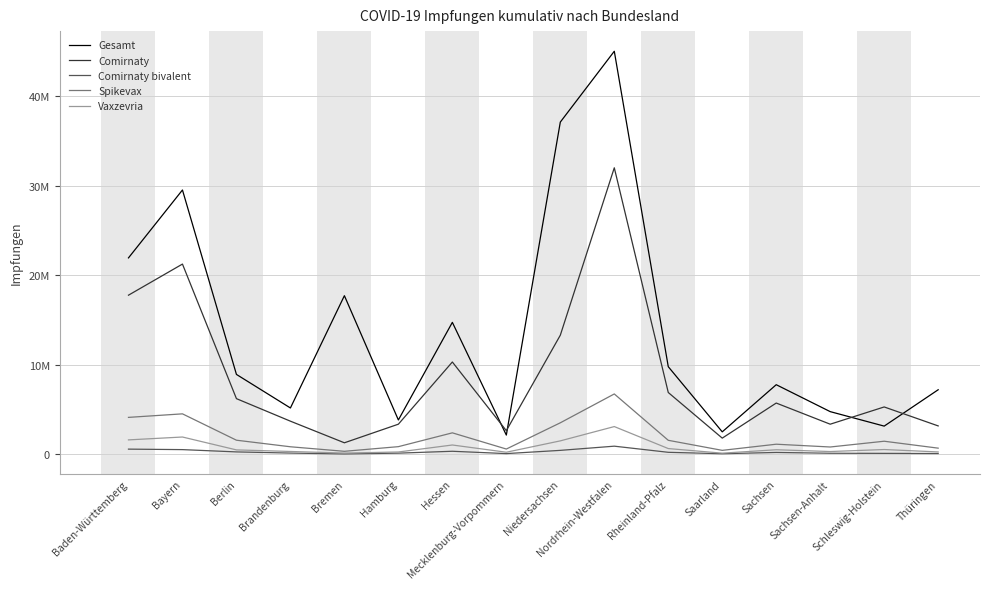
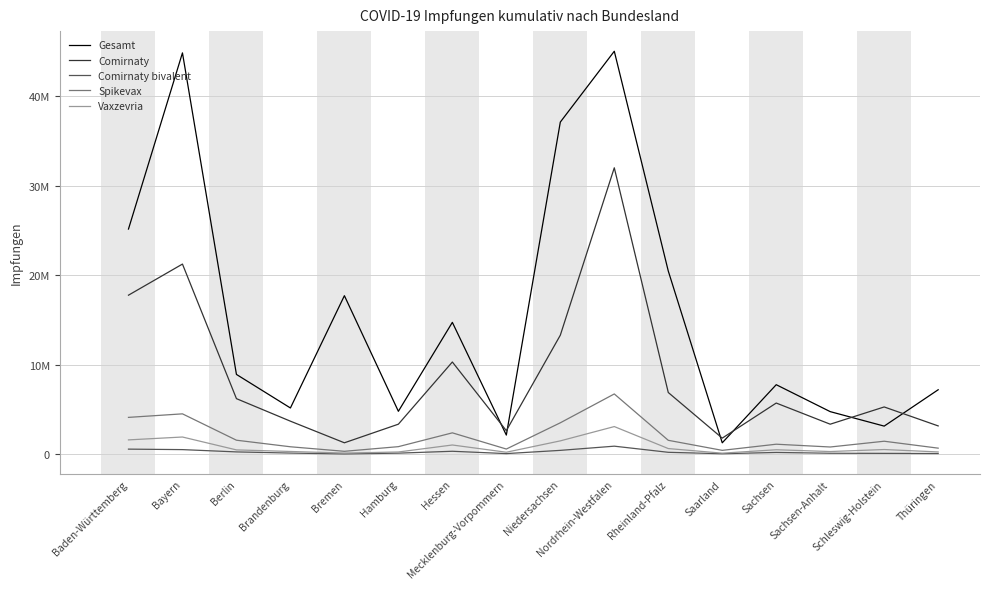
Gesamt, Baden-Württemberg: 22000000 -> 25000000
Gesamt, Bayern: 30000000 -> 45000000
Gesamt, Hamburg: 4000000 -> 5000000
Gesamt, Rheinland-Pfalz: 10000000 -> 20000000
Gesamt, Saarland: 2000000 -> 1000000
